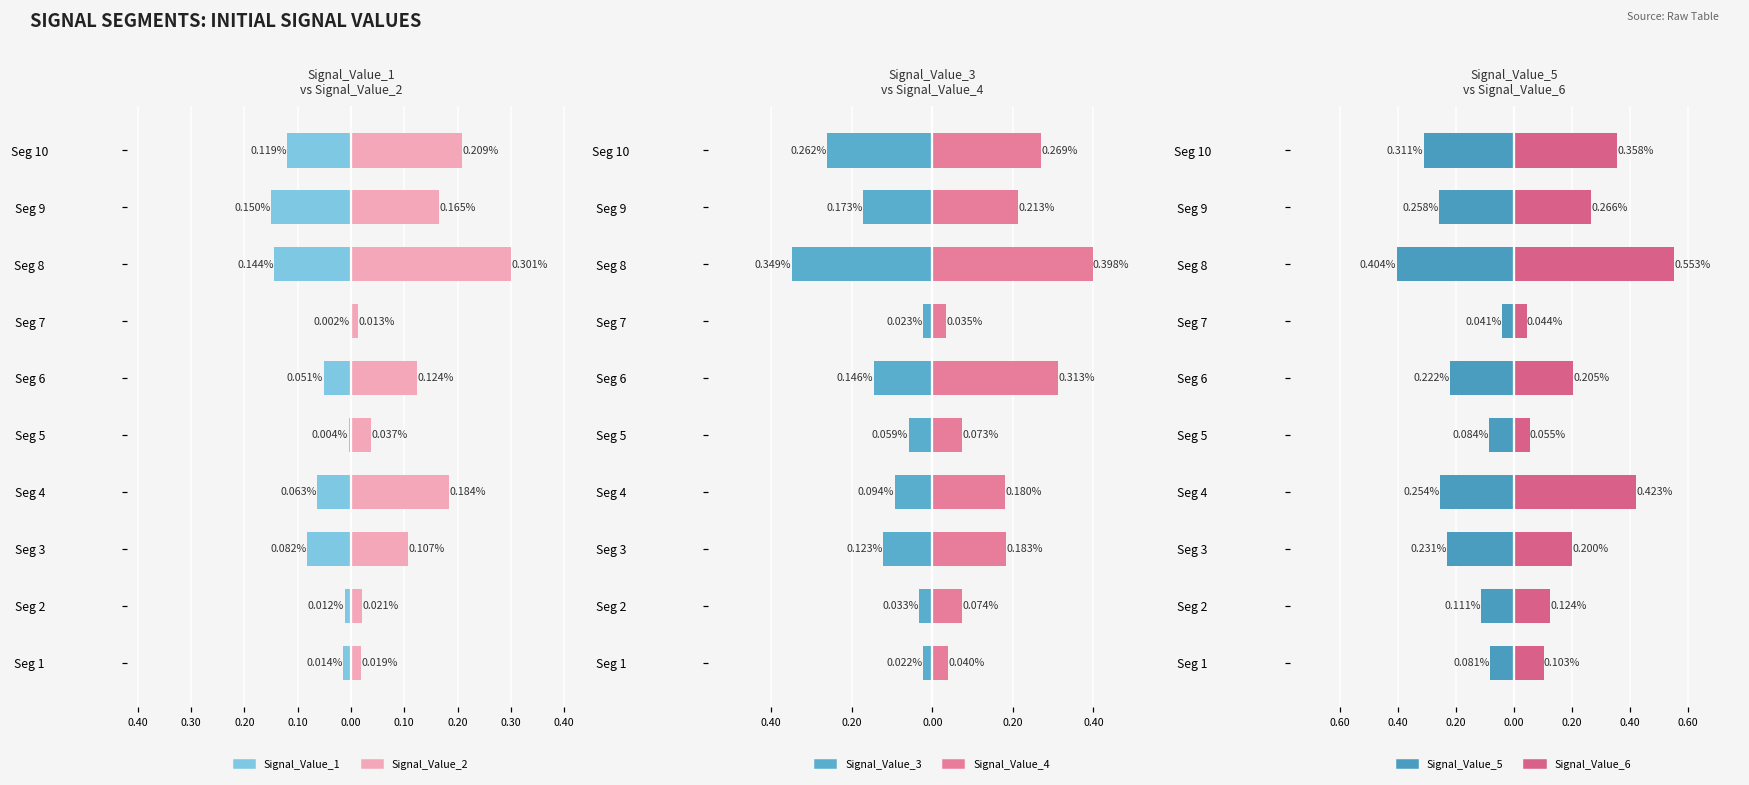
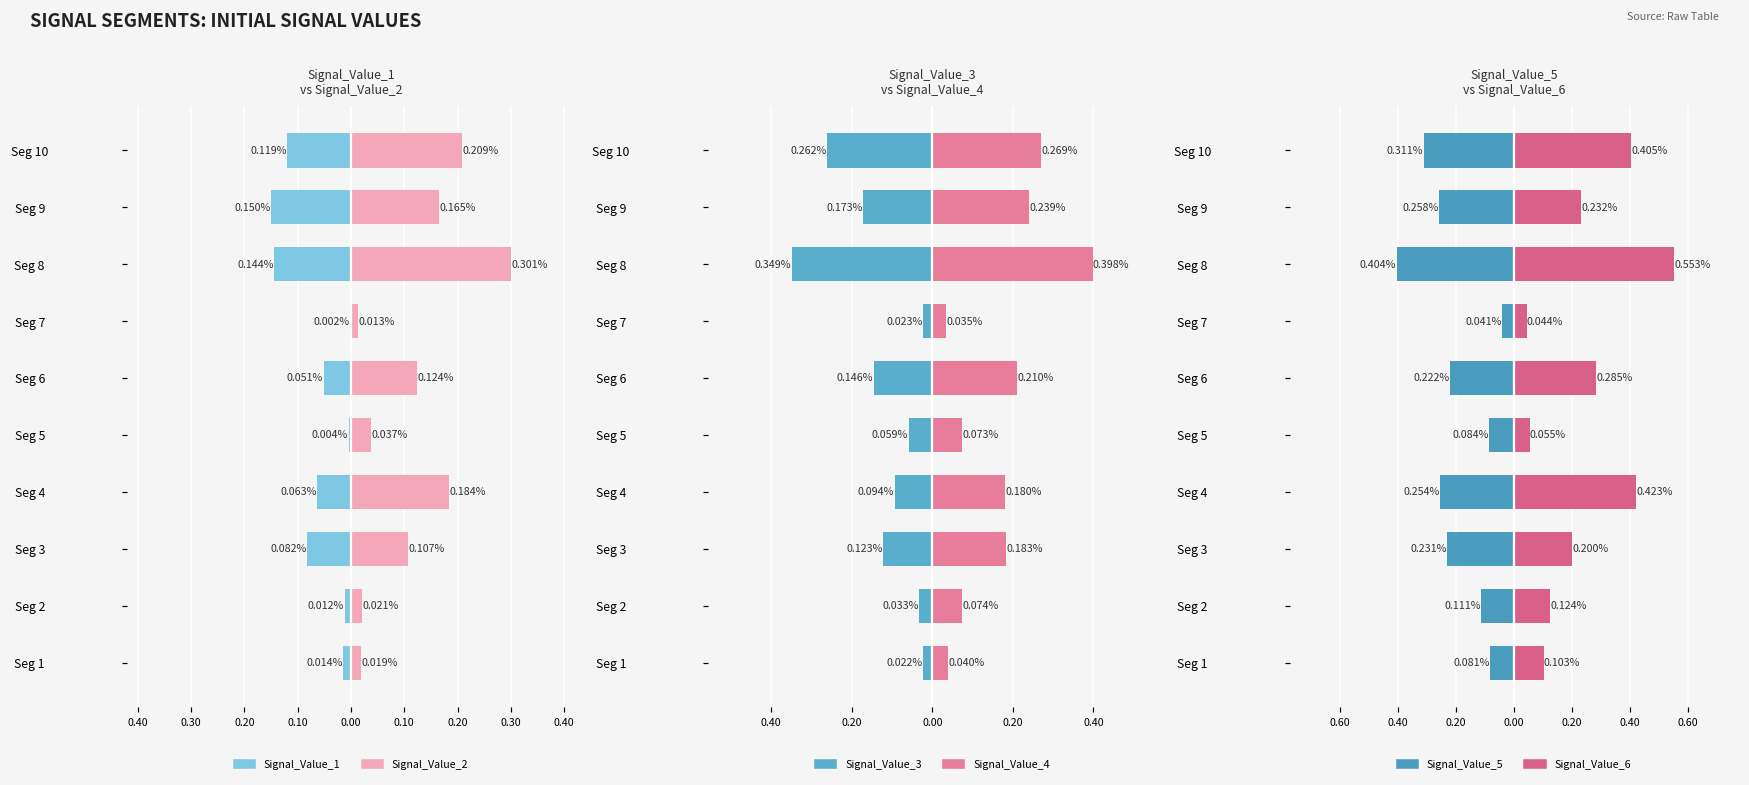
Signal_Value_3 vs Signal_Value_4, Signal_Value_4, Seg 9: 0.213% -> 0.239%
Signal_Value_3 vs Signal_Value_4, Signal_Value_4, Seg 6: 0.313% -> 0.210%
Signal_Value_5 vs Signal_Value_6, Signal_Value_6, Seg 10: 0.358% -> 0.405%
Signal_Value_5 vs Signal_Value_6, Signal_Value_6, Seg 9: 0.266% -> 0.232%
Signal_Value_5 vs Signal_Value_6, Signal_Value_6, Seg 6: 0.205% -> 0.285%
